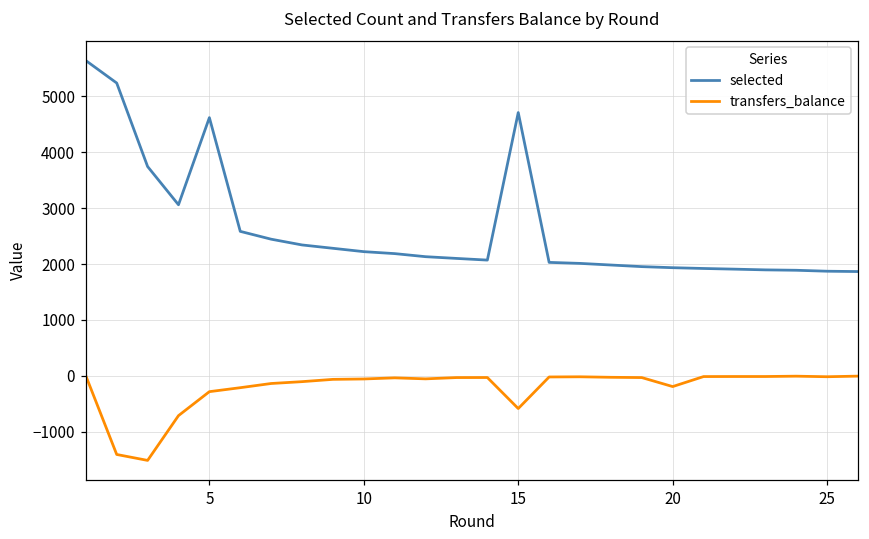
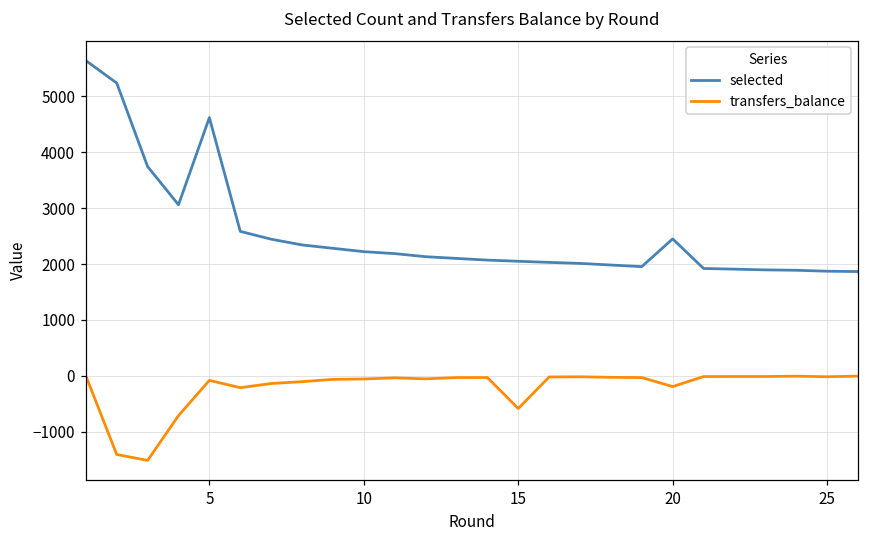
transfers_balance, 5: -300 -> -100
selected, 15: 4700 -> 2000
selected, 20: 1900 -> 2500
